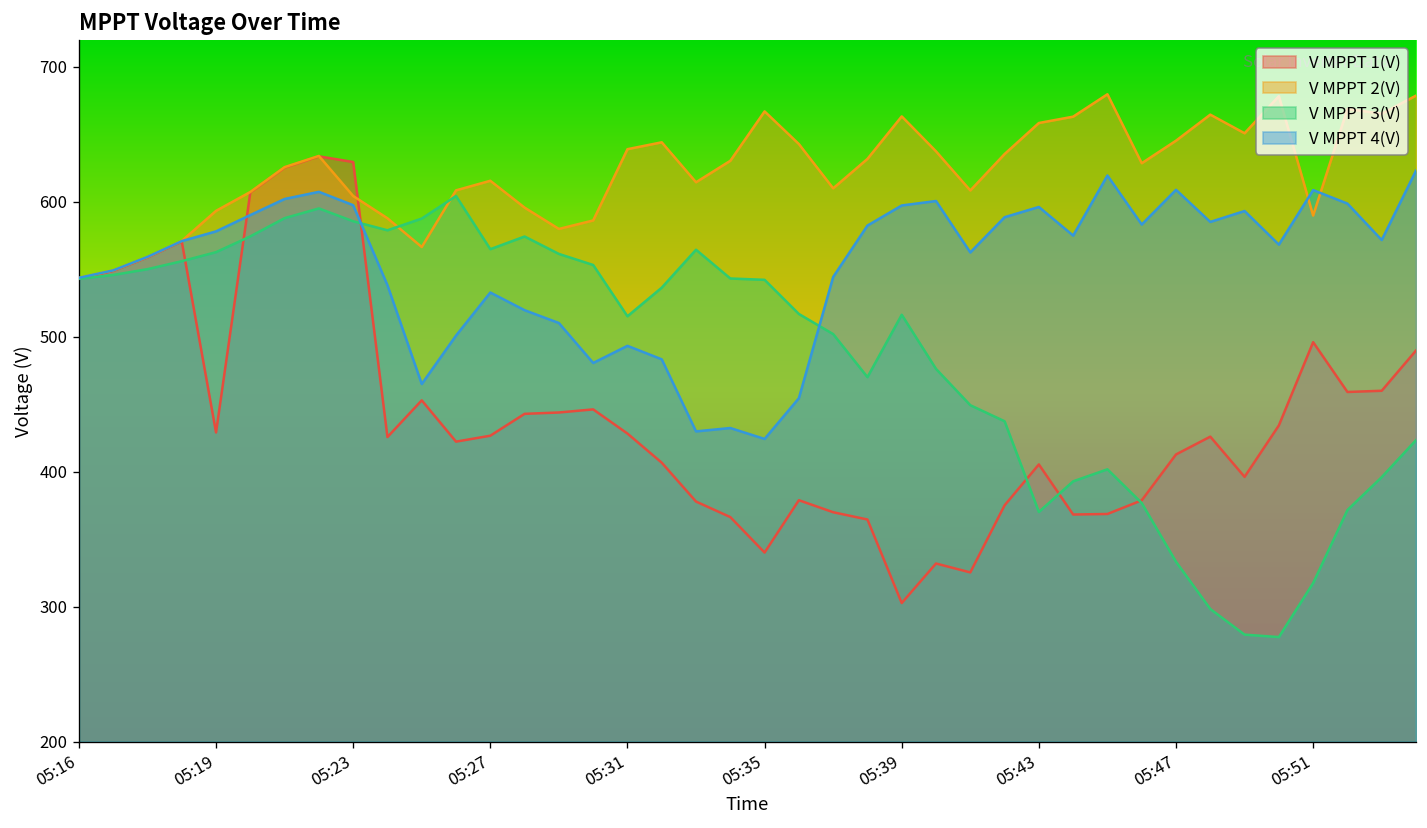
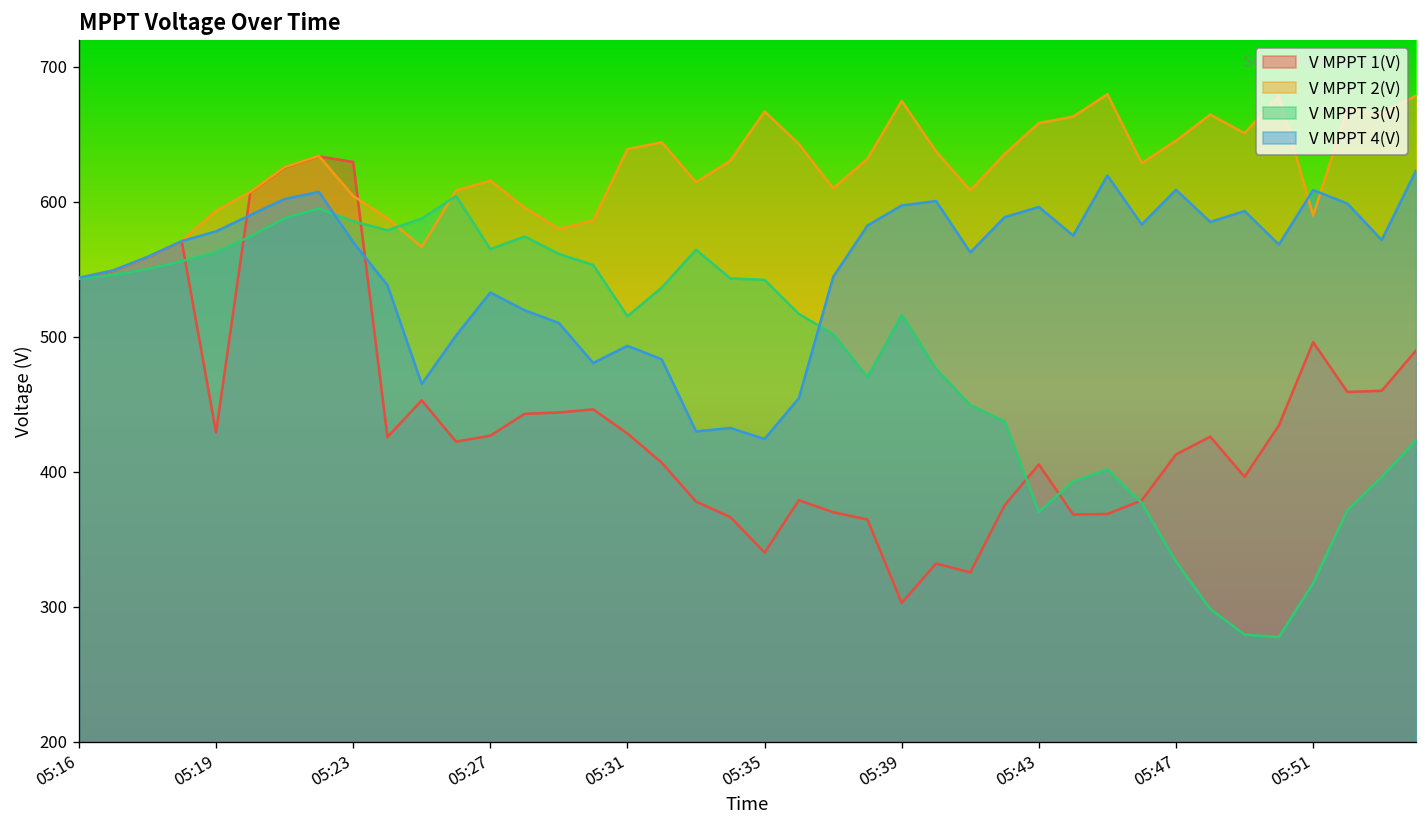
V MPPT 4(V), 05:23: 598 -> 570
V MPPT 2(V), 05:39: 663 -> 675
